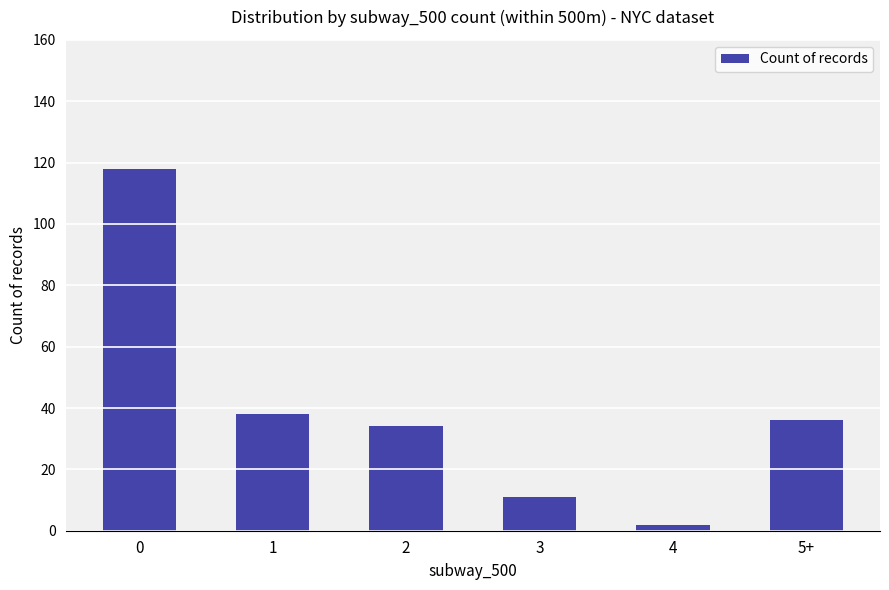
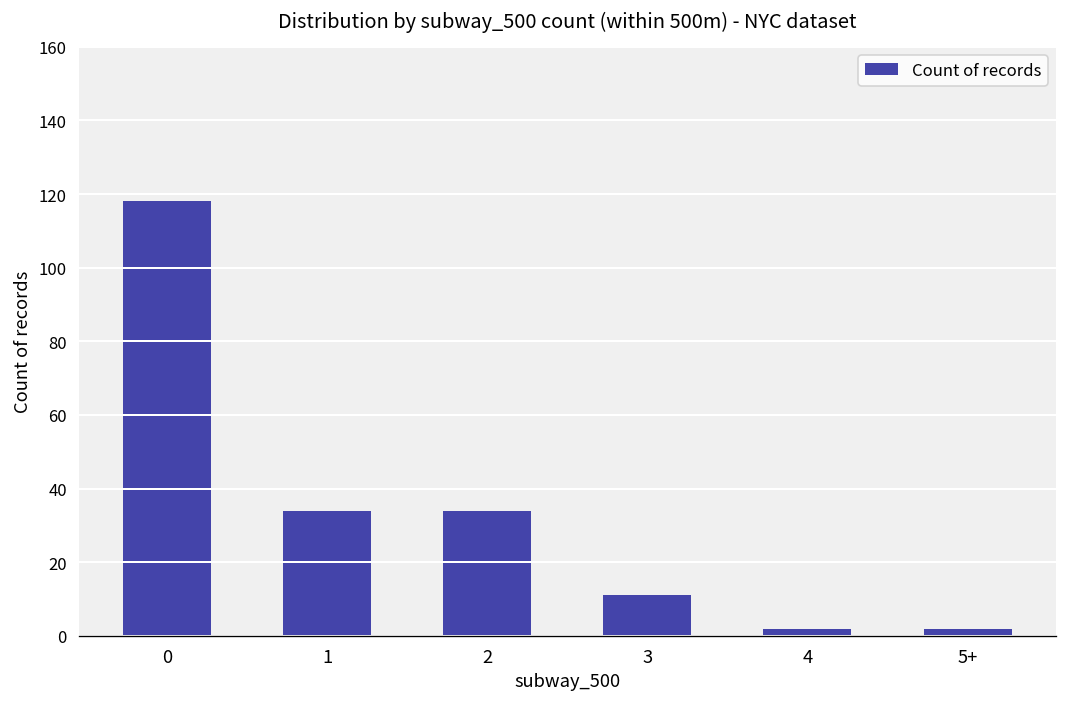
1: 38 -> 34
5+: 36 -> 2
